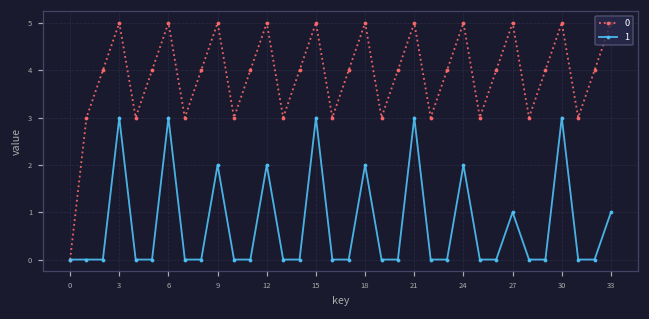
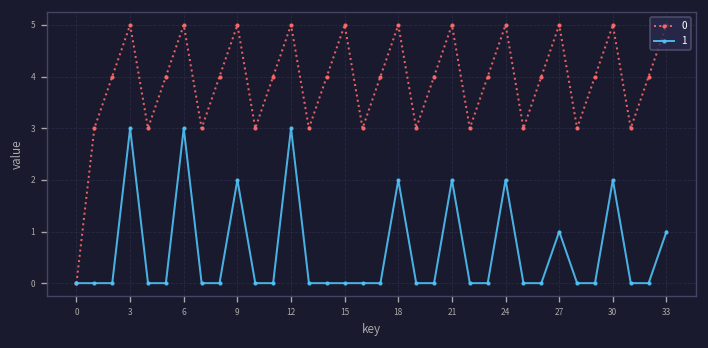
1, 12: 2 -> 3
1, 15: 3 -> 0
1, 21: 3 -> 2
1, 30: 3 -> 2
